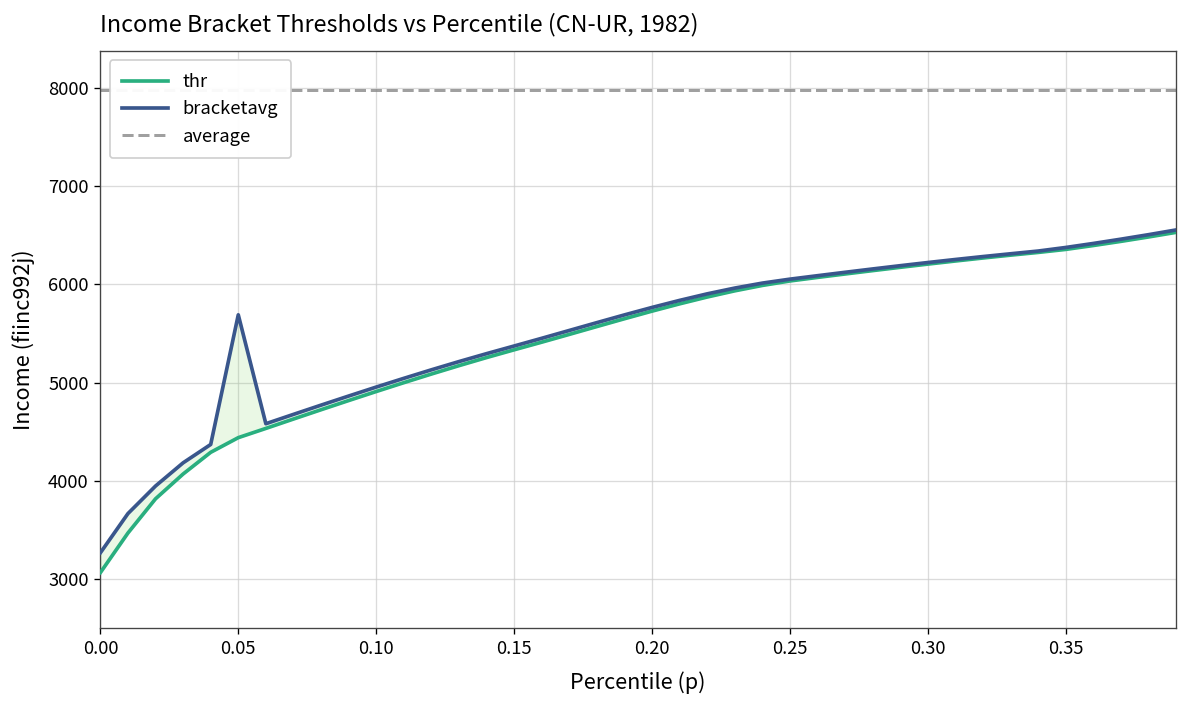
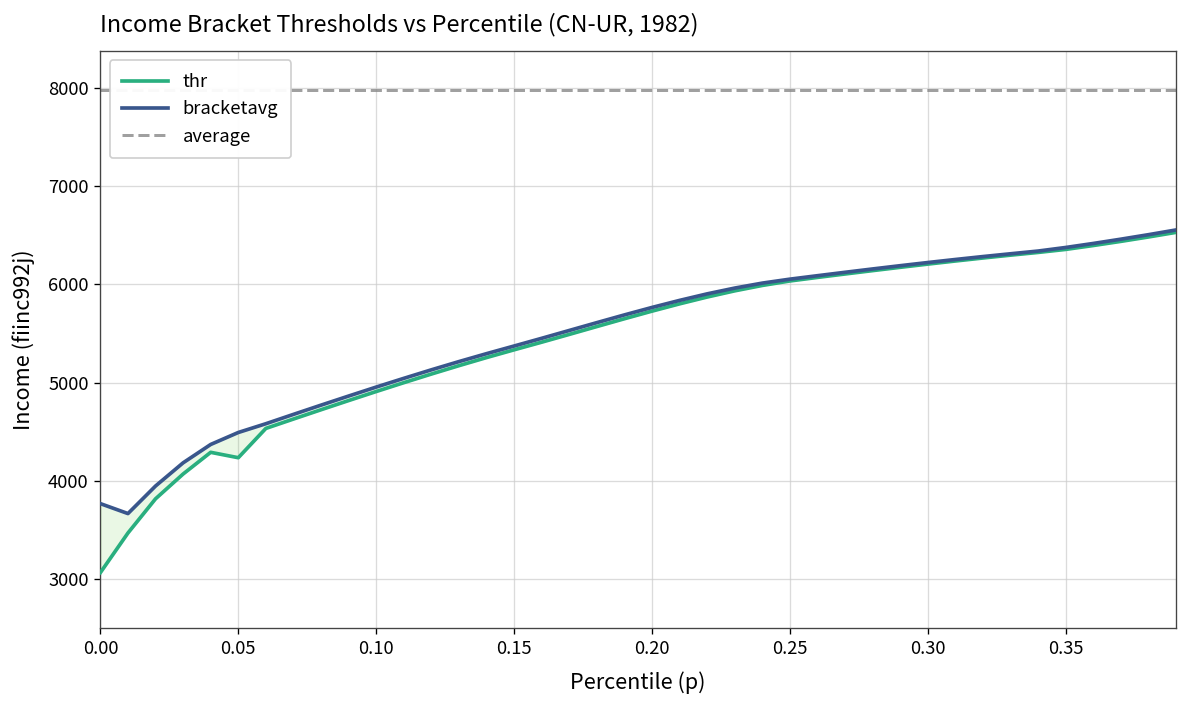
bracketavg, 0.00: 3300 -> 3800
thr, 0.05: 4400 -> 4200
bracketavg, 0.05: 5700 -> 4500
